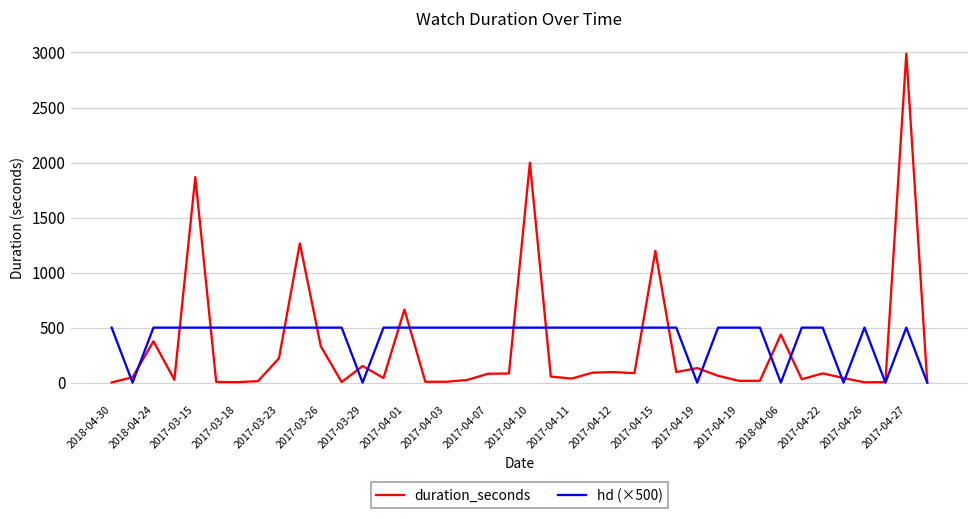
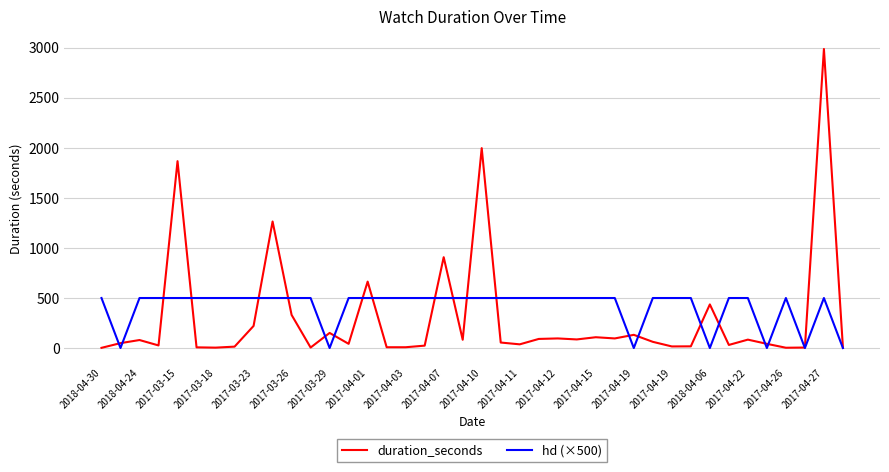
duration_seconds, 2018-04-24: 380 -> 80
duration_seconds, 2017-04-07: 80 -> 910
duration_seconds, 2017-04-15: 1200 -> 110
